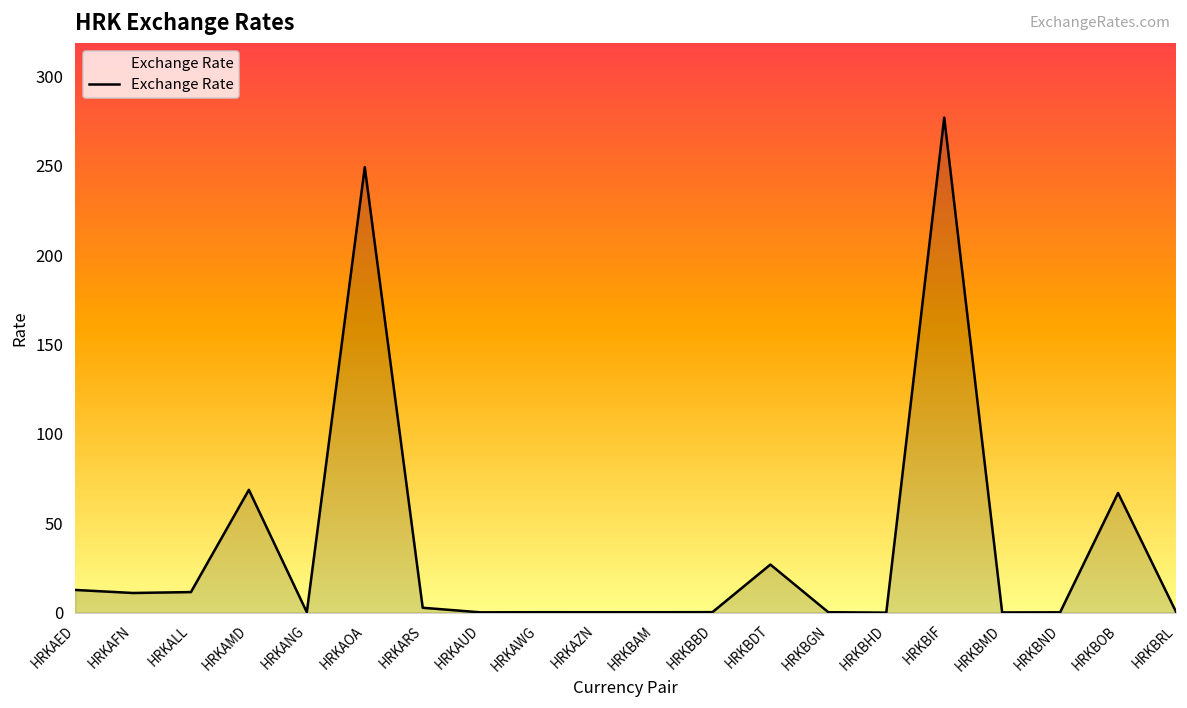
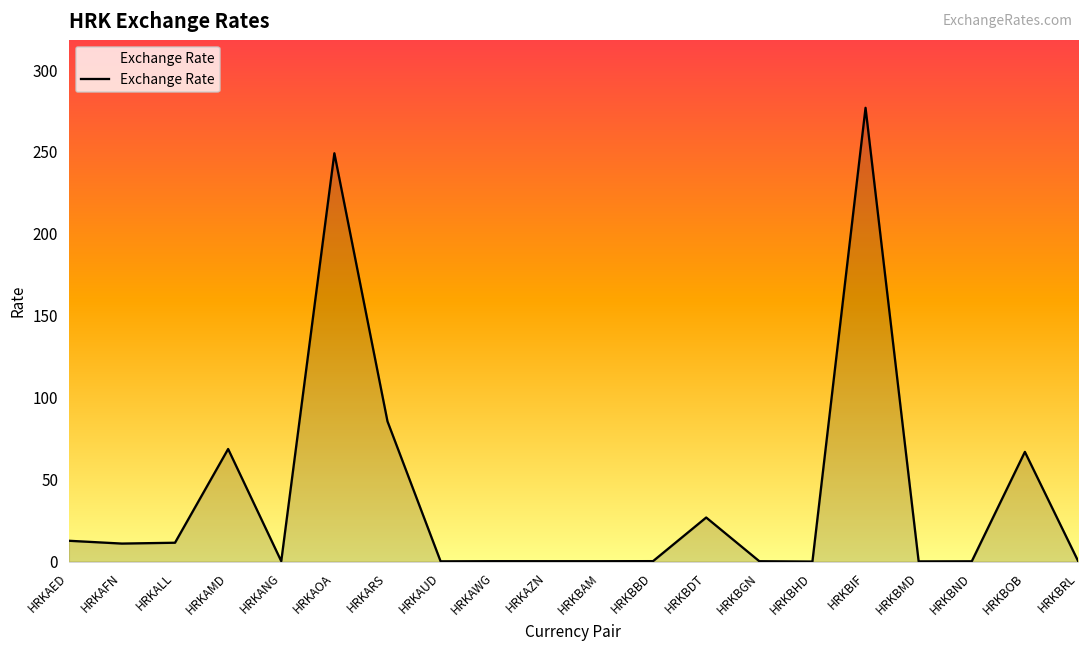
HRKARS: 3 -> 86
